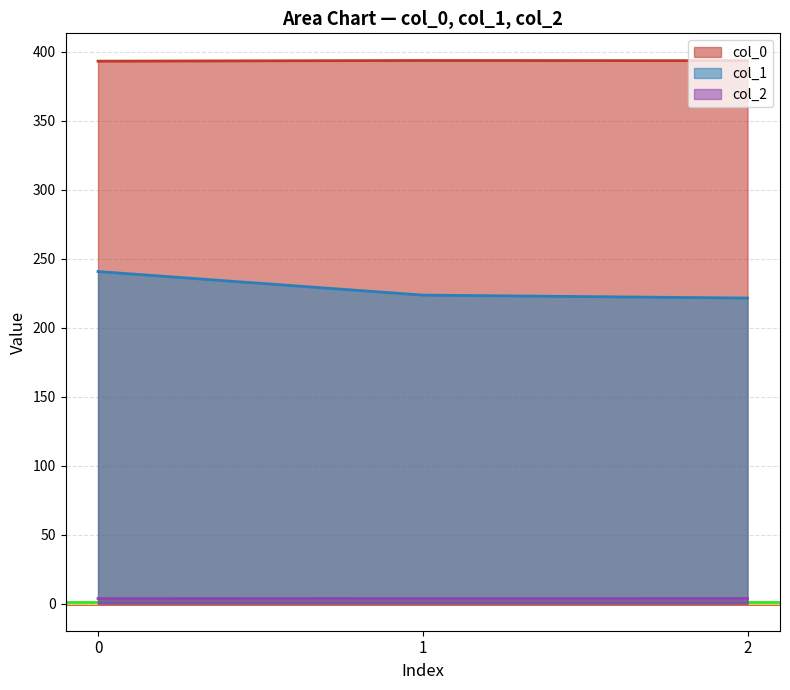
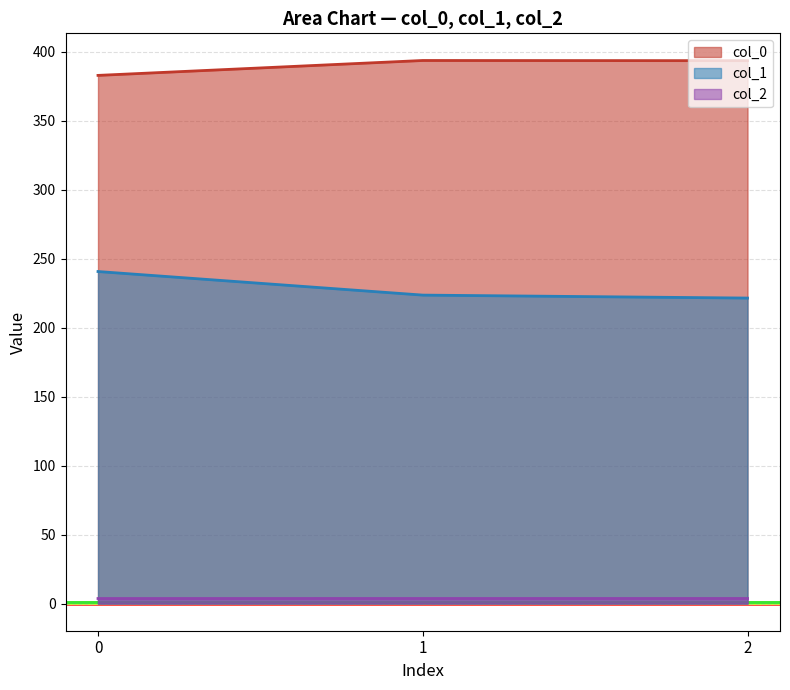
col_0, 0: 393 -> 383
